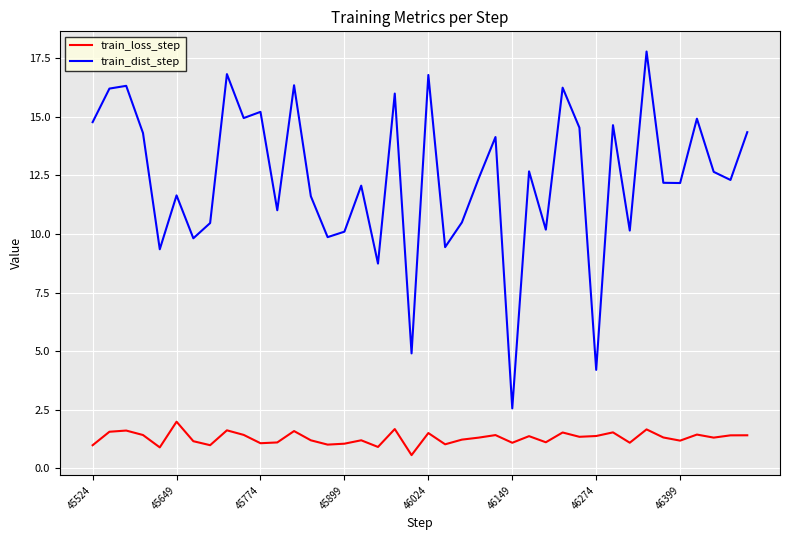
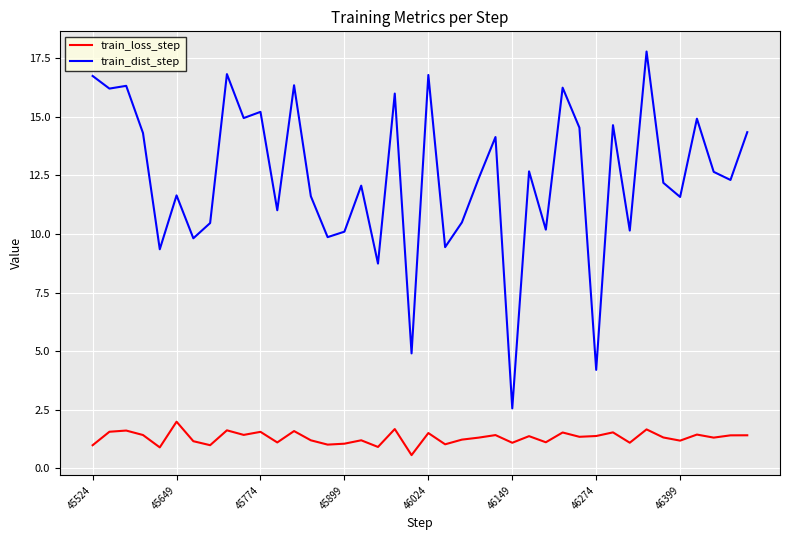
train_dist_step, 45524: 14.8 -> 16.7
train_loss_step, 45774: 1.1 -> 1.6
train_dist_step, 46399: 12.2 -> 11.6
